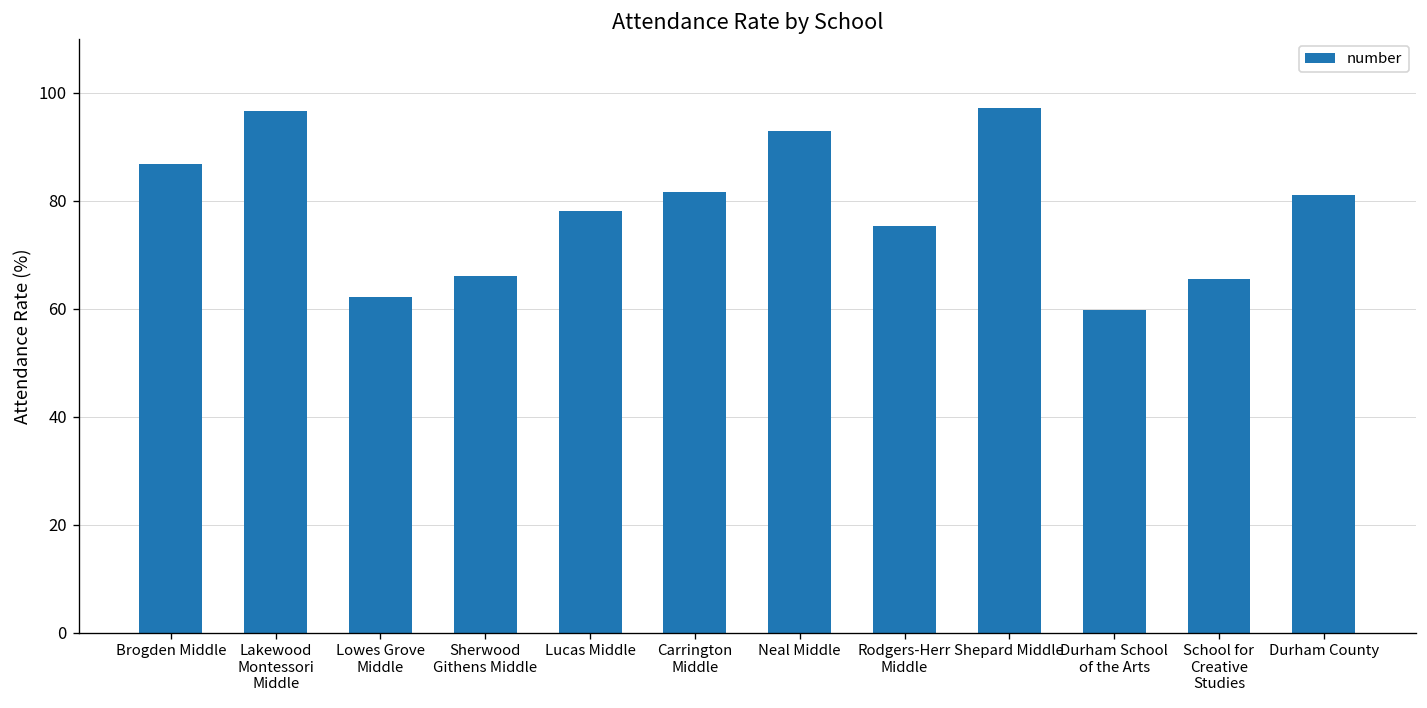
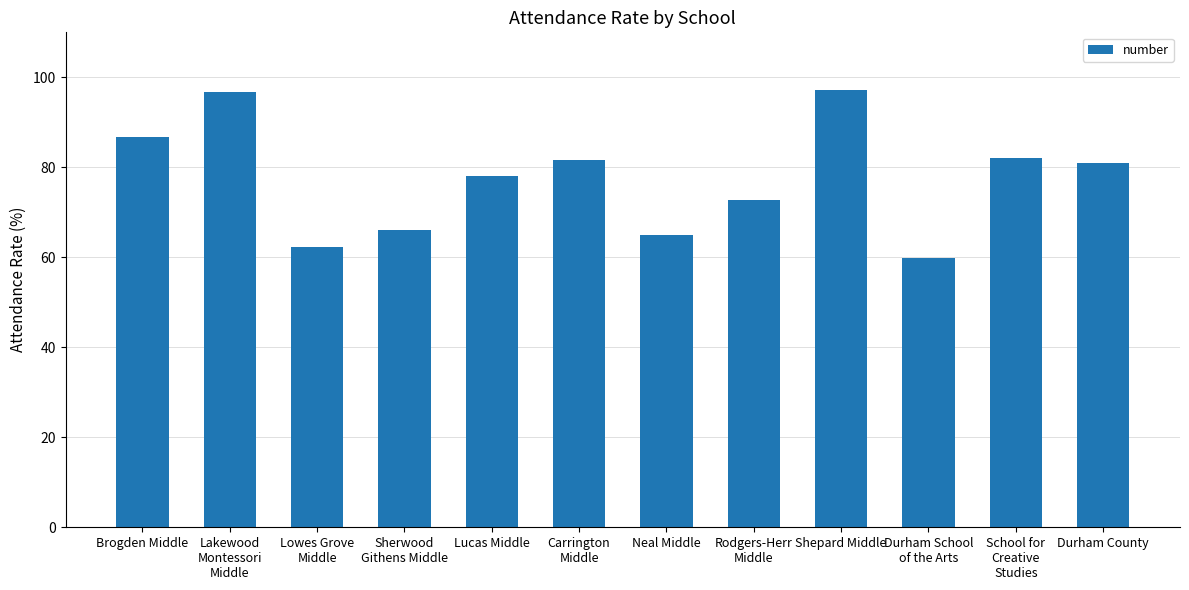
Neal Middle: 93 -> 65
Rodgers-Herr Middle: 75 -> 73
School for Creative Studies: 66 -> 82
